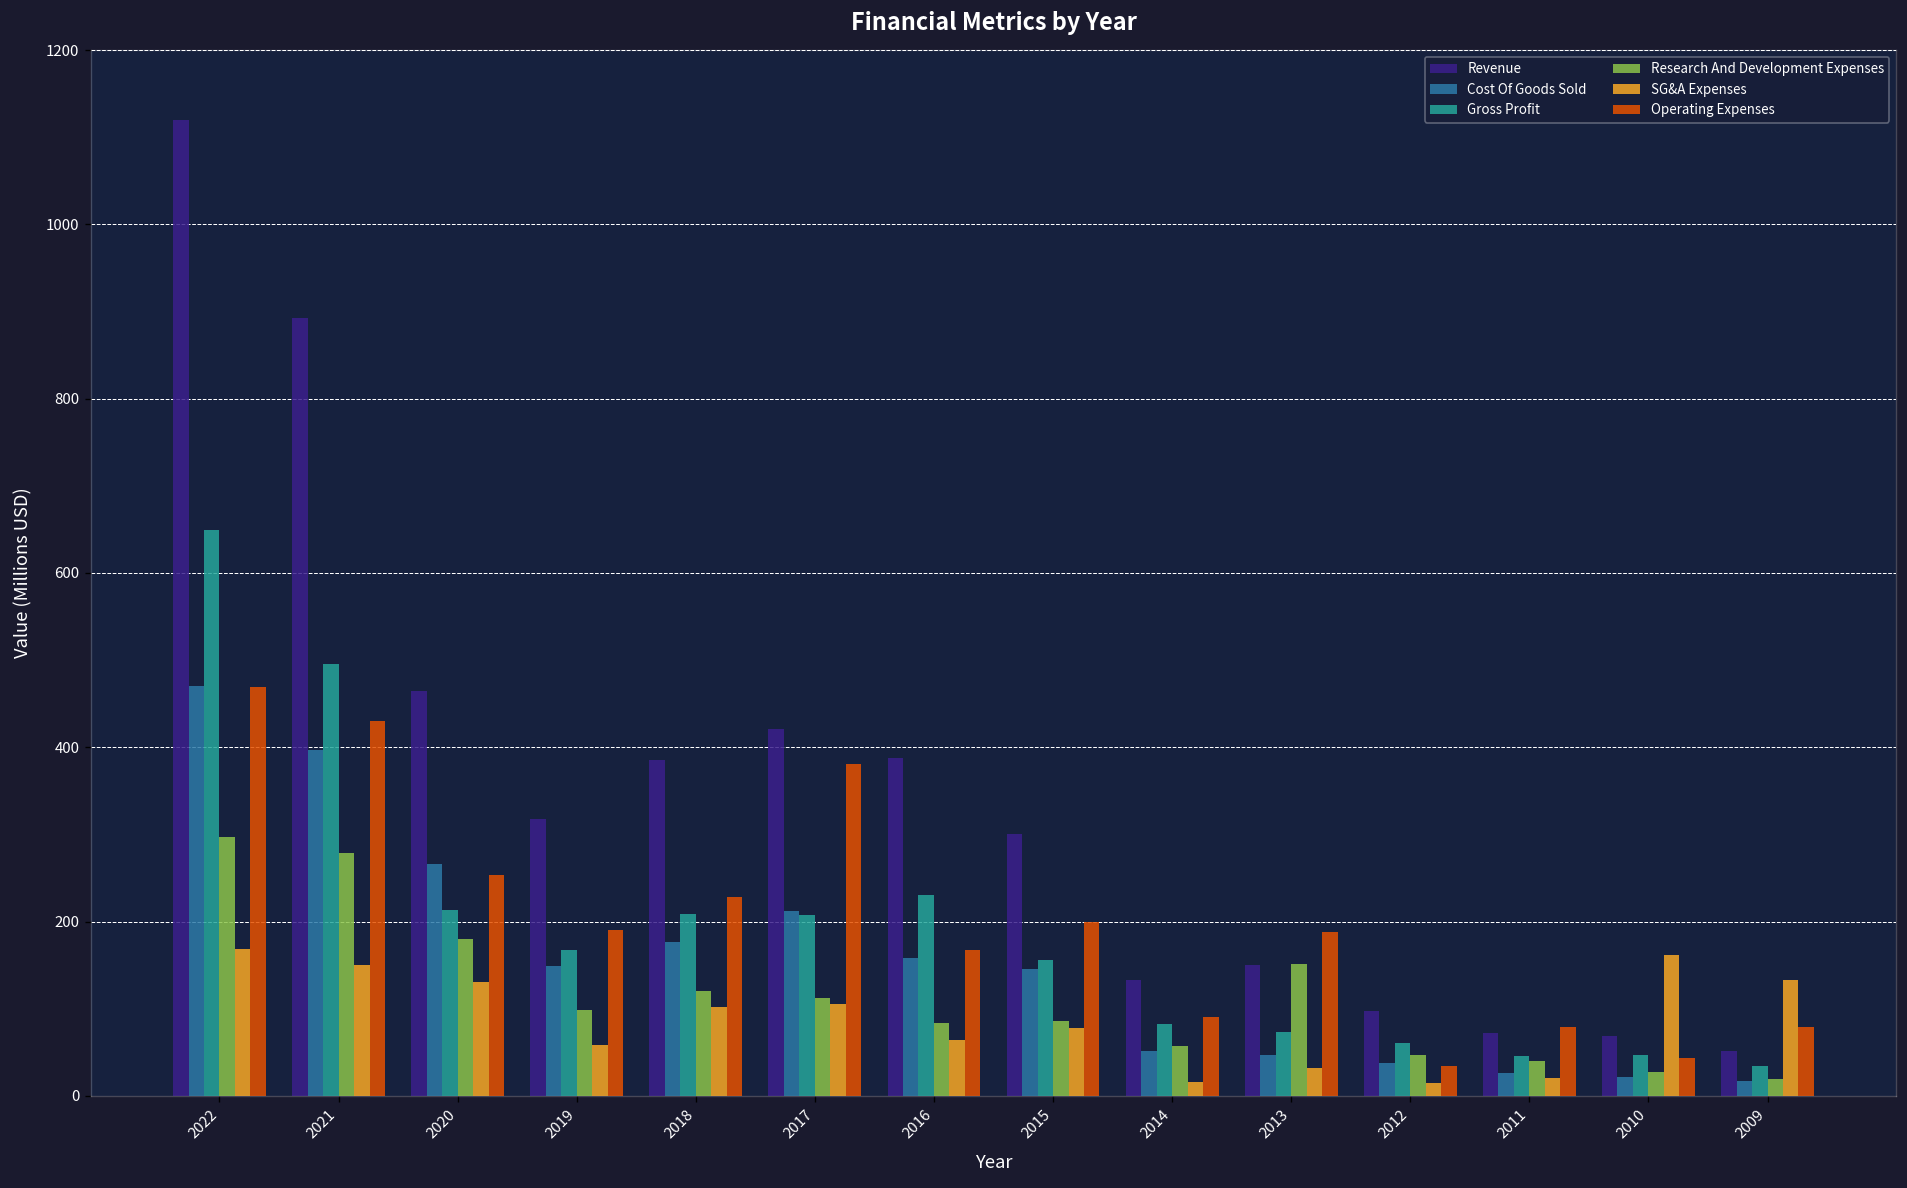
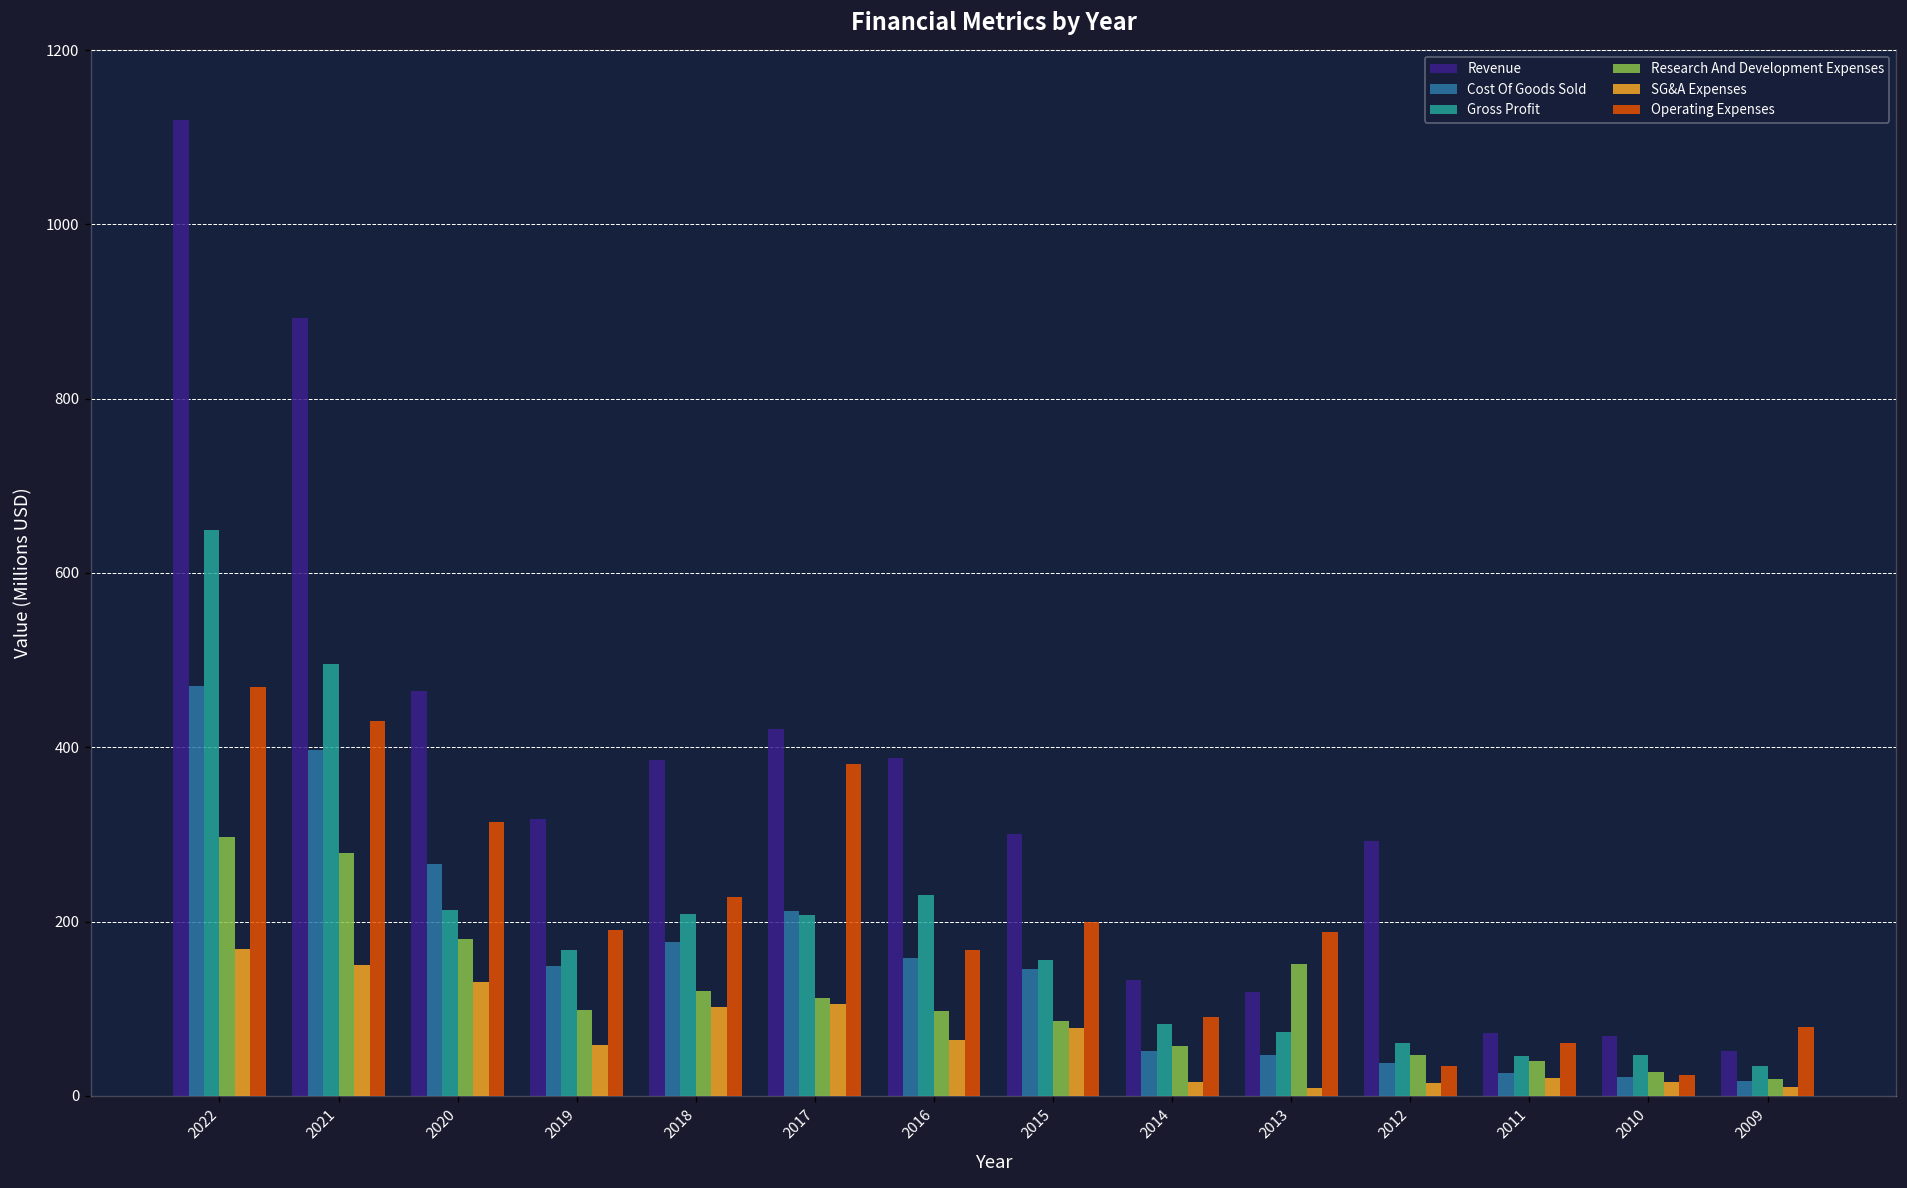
Operating Expenses, 2020: 250 -> 310
Research And Development Expenses, 2016: 80 -> 100
Revenue, 2013: 150 -> 120
SG&A Expenses, 2013: 30 -> 10
Revenue, 2012: 100 -> 290
Operating Expenses, 2011: 80 -> 60
SG&A Expenses, 2010: 160 -> 20
Operating Expenses, 2010: 40 -> 20
SG&A Expenses, 2009: 130 -> 10
